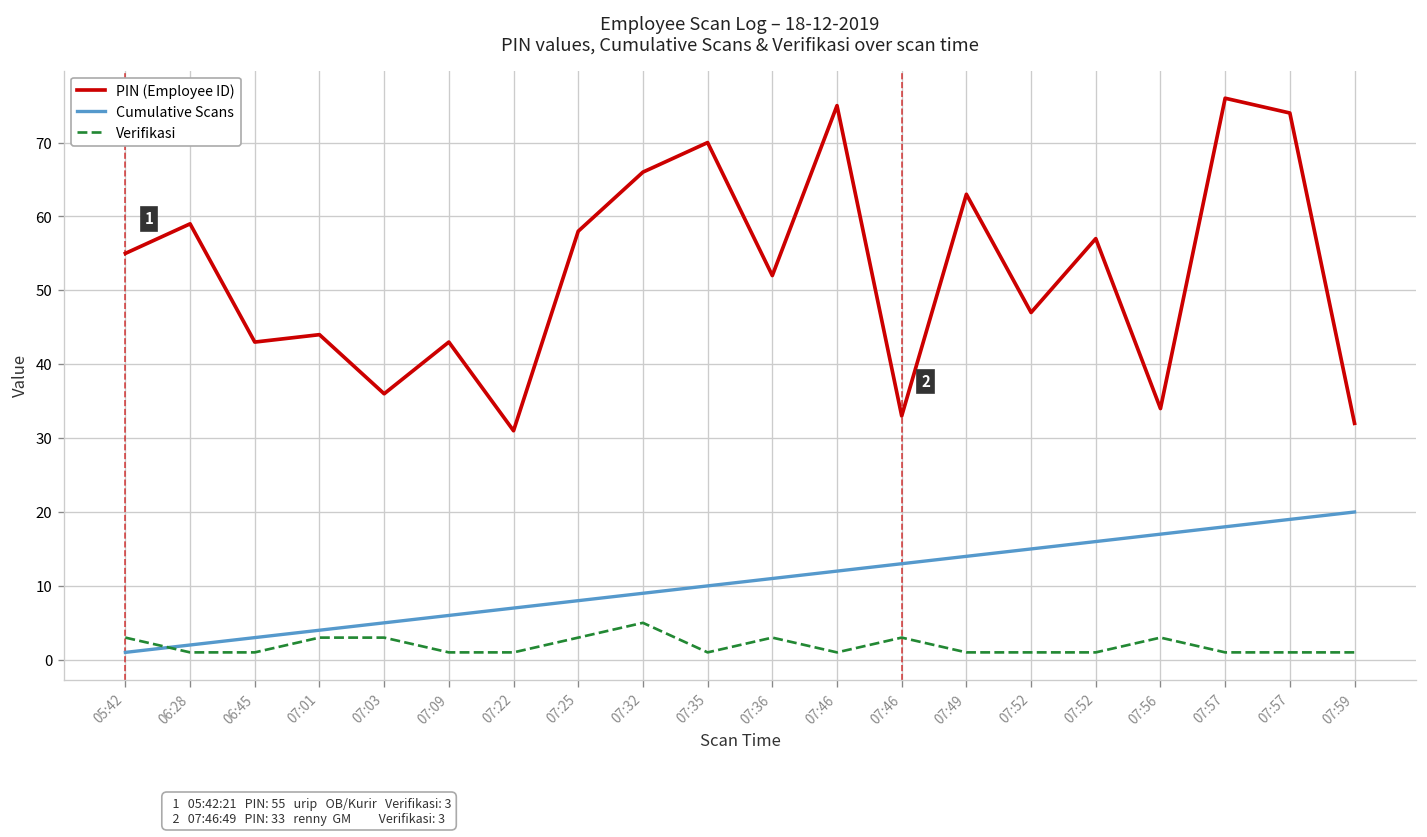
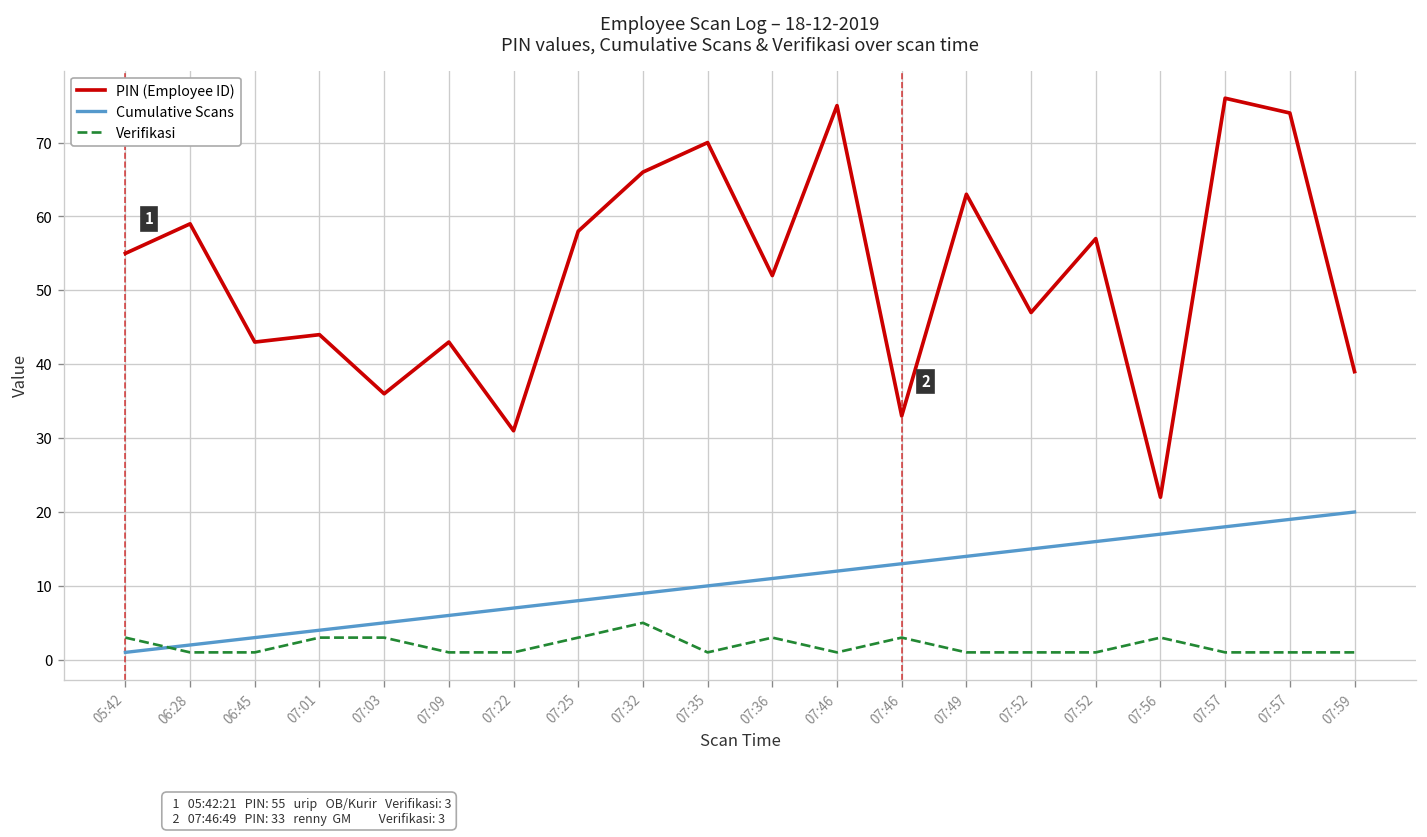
PIN (Employee ID), 07:56: 34 -> 22
PIN (Employee ID), 07:59: 32 -> 39
